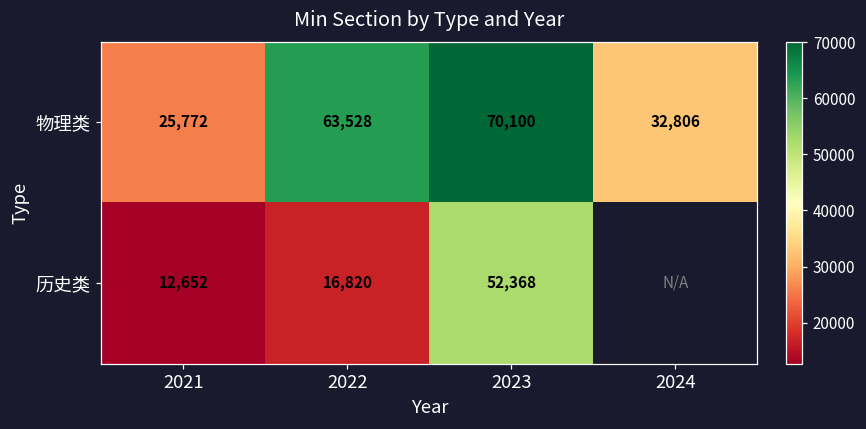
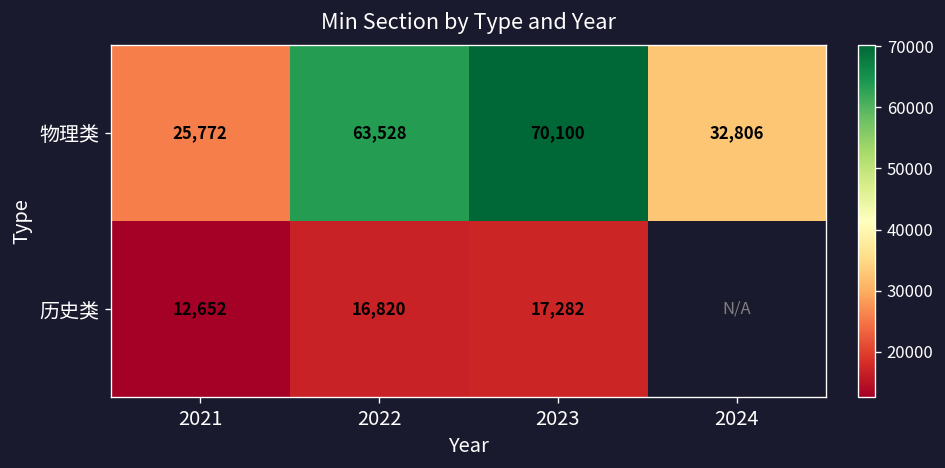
历史类, 2023: 52,368 -> 17,282
